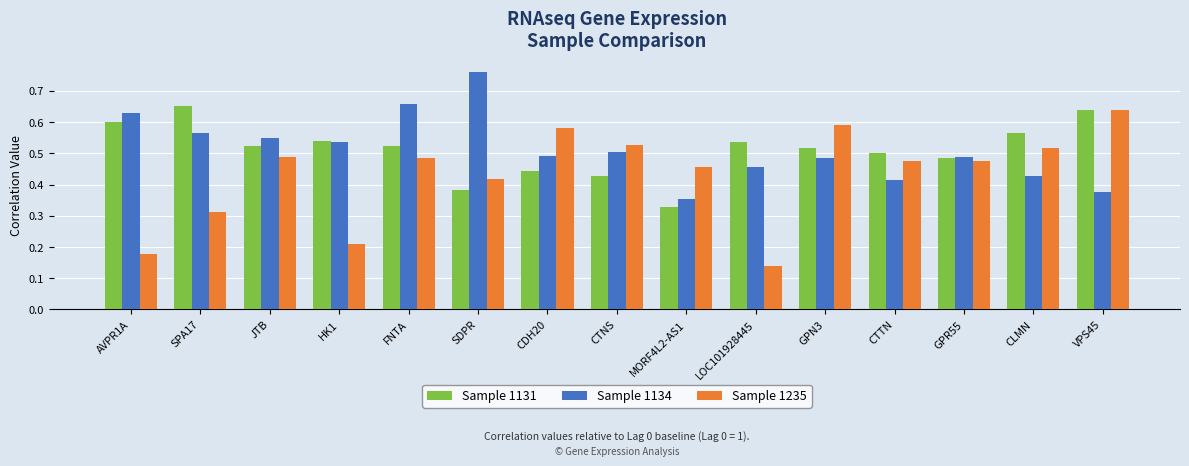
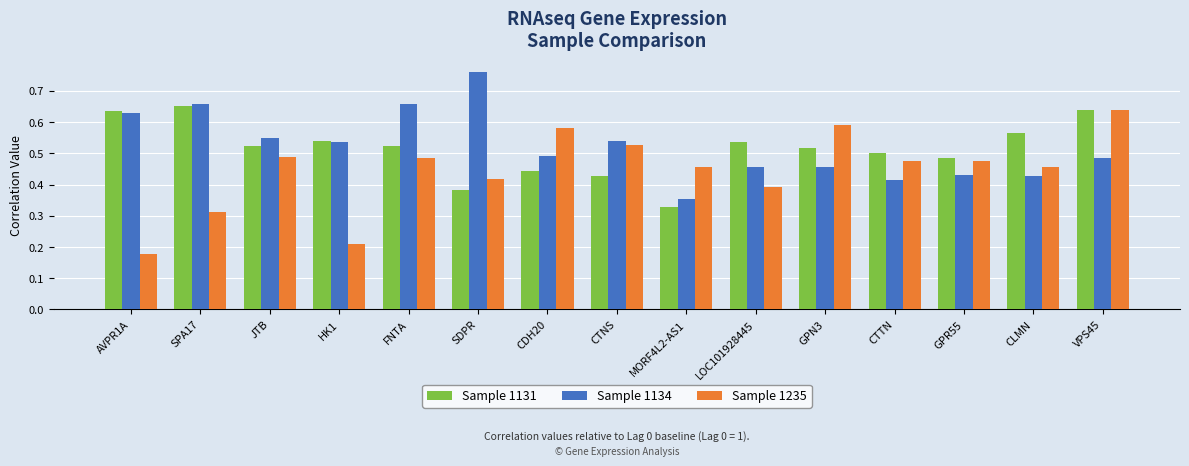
Sample 1131, AVPR1A: 0.60 -> 0.64
Sample 1134, SPA17: 0.57 -> 0.66
Sample 1134, CTNS: 0.51 -> 0.54
Sample 1235, LOC101928445: 0.14 -> 0.39
Sample 1134, GPN3: 0.48 -> 0.46
Sample 1134, GPR55: 0.49 -> 0.43
Sample 1235, CLMN: 0.52 -> 0.46
Sample 1134, VPS45: 0.38 -> 0.49
